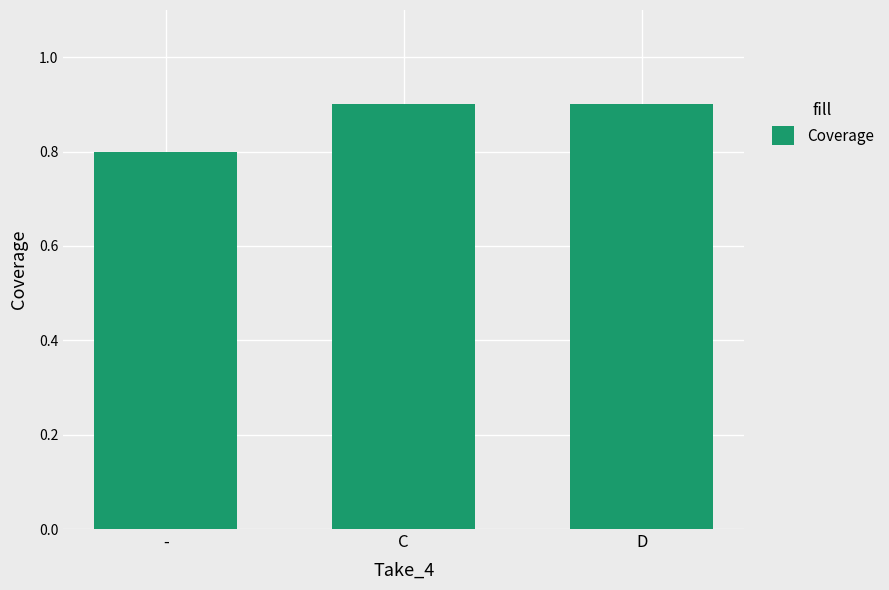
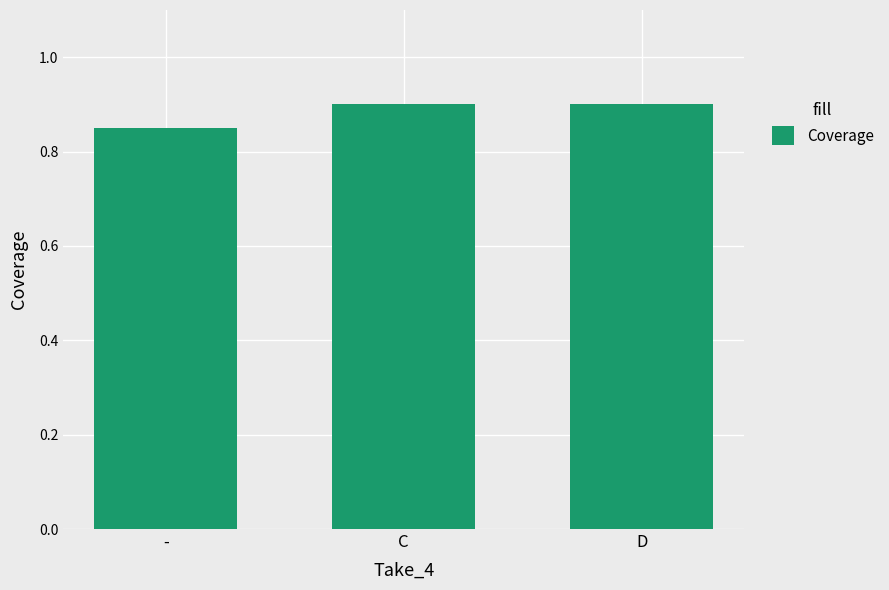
-: 0.80 -> 0.85
